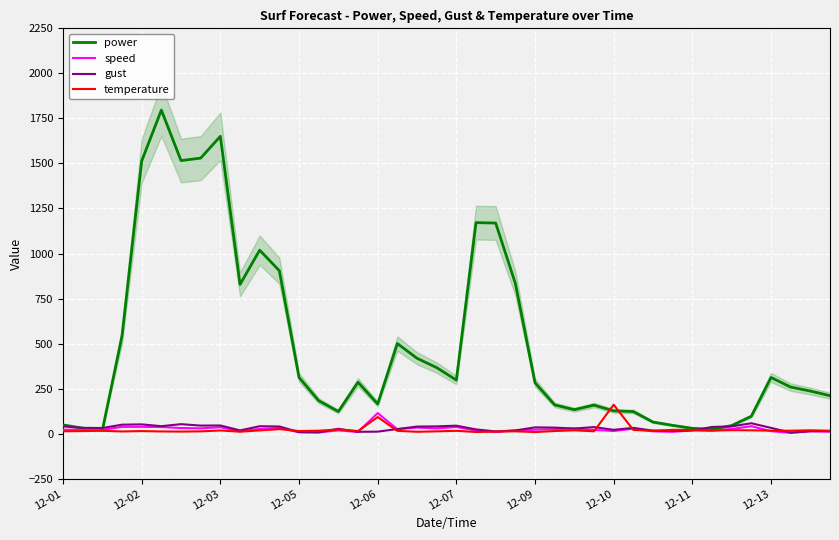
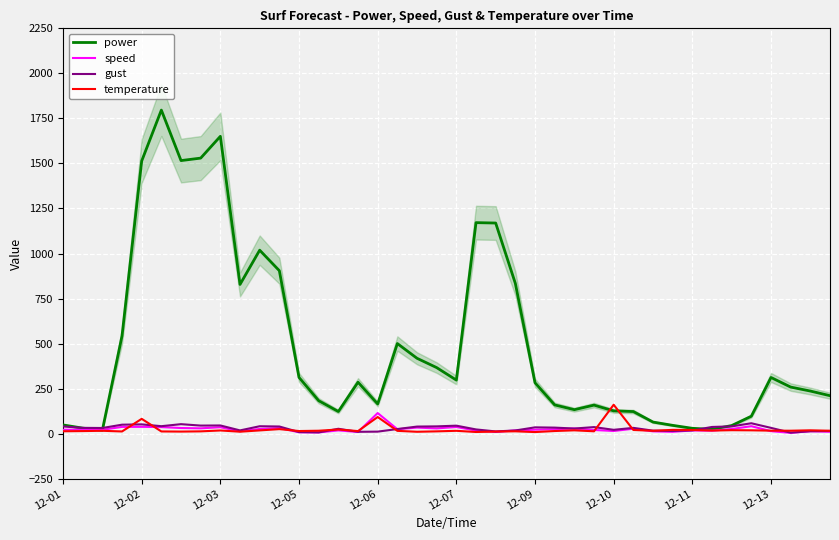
temperature, 12-02: 10 -> 80
